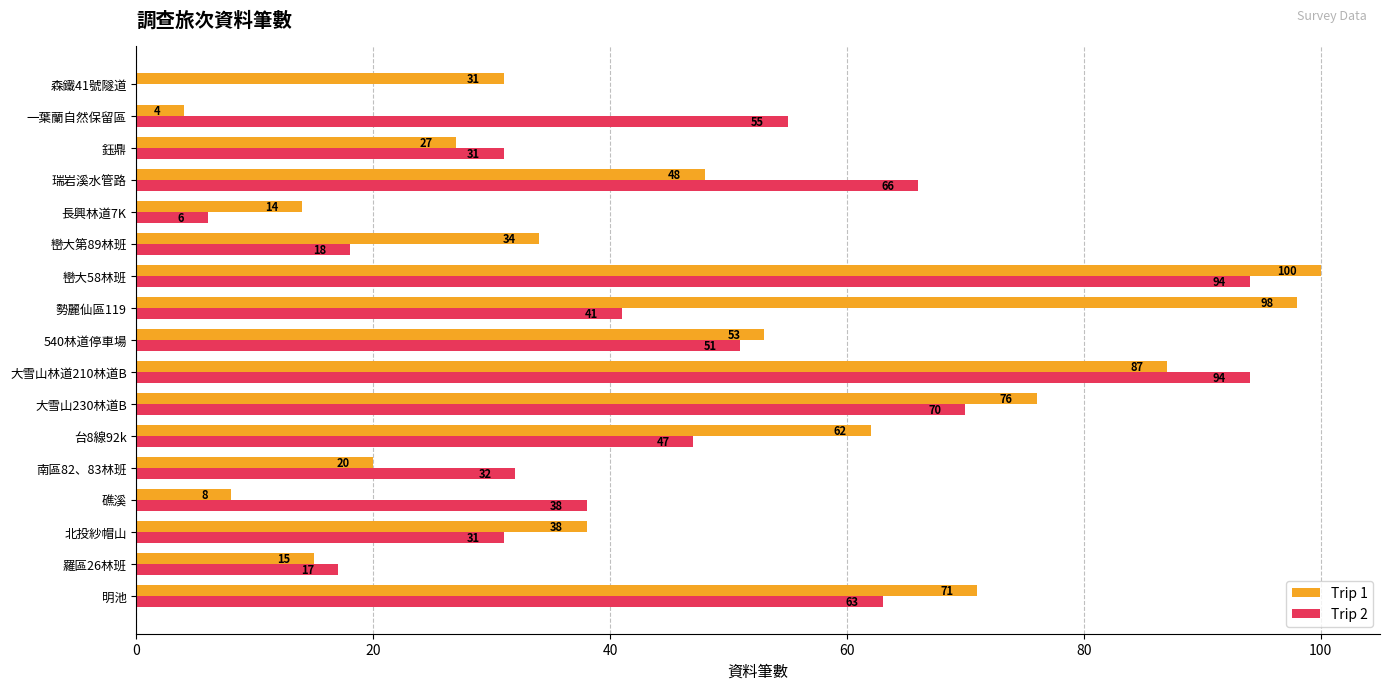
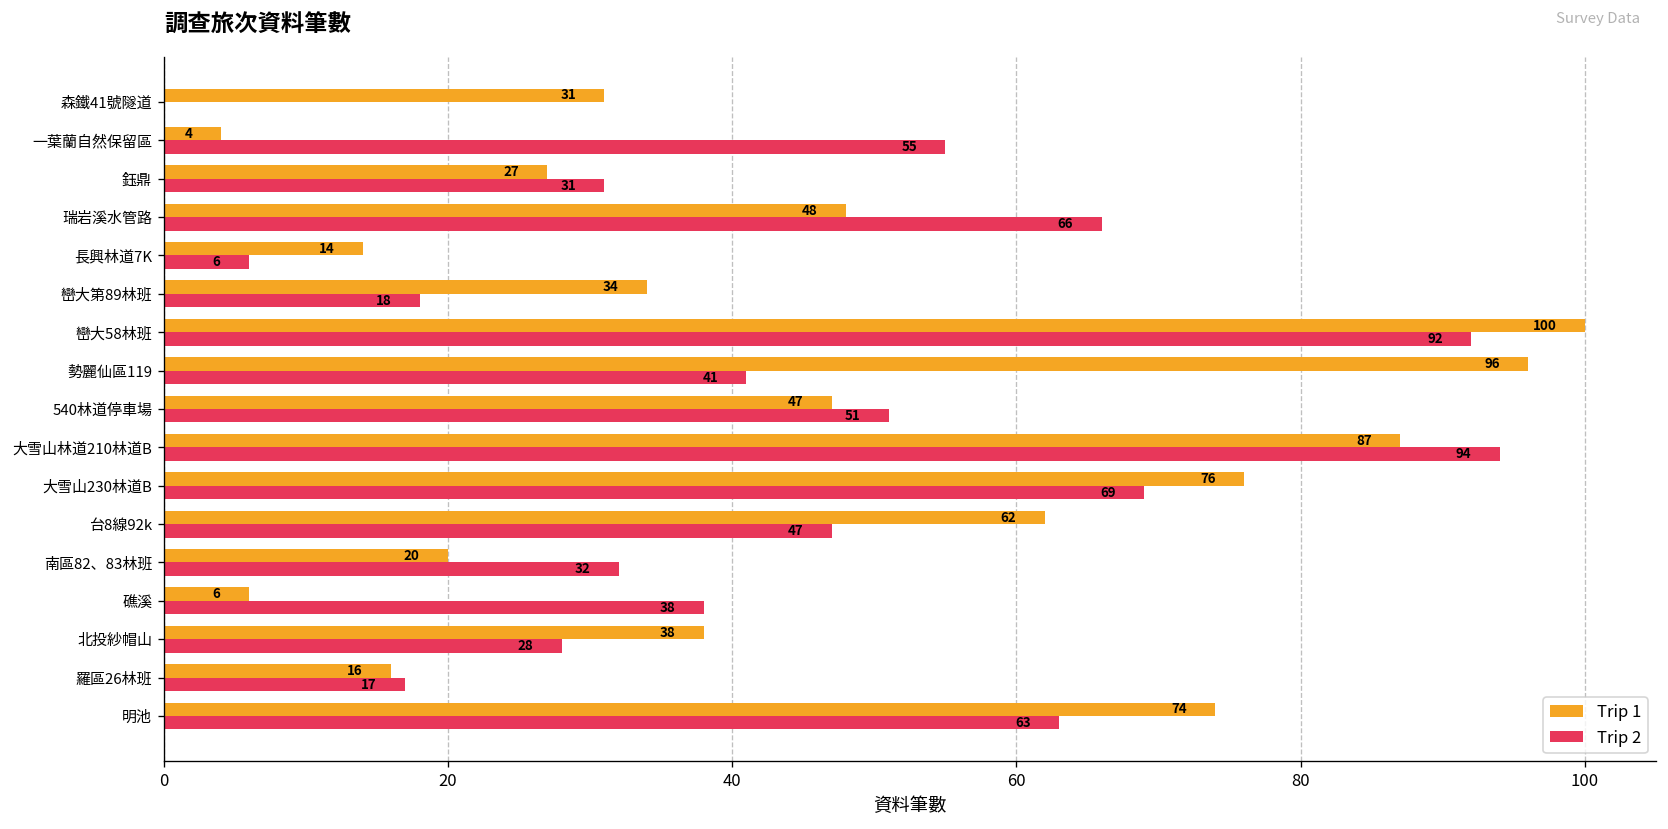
Trip 2, 巒大58林班: 94 -> 92
Trip 1, 勢麗仙區119: 98 -> 96
Trip 1, 540林道停車場: 53 -> 47
Trip 2, 大雪山230林道B: 70 -> 69
Trip 1, 礁溪: 8 -> 6
Trip 2, 北投紗帽山: 31 -> 28
Trip 1, 羅區26林班: 15 -> 16
Trip 1, 明池: 71 -> 74
